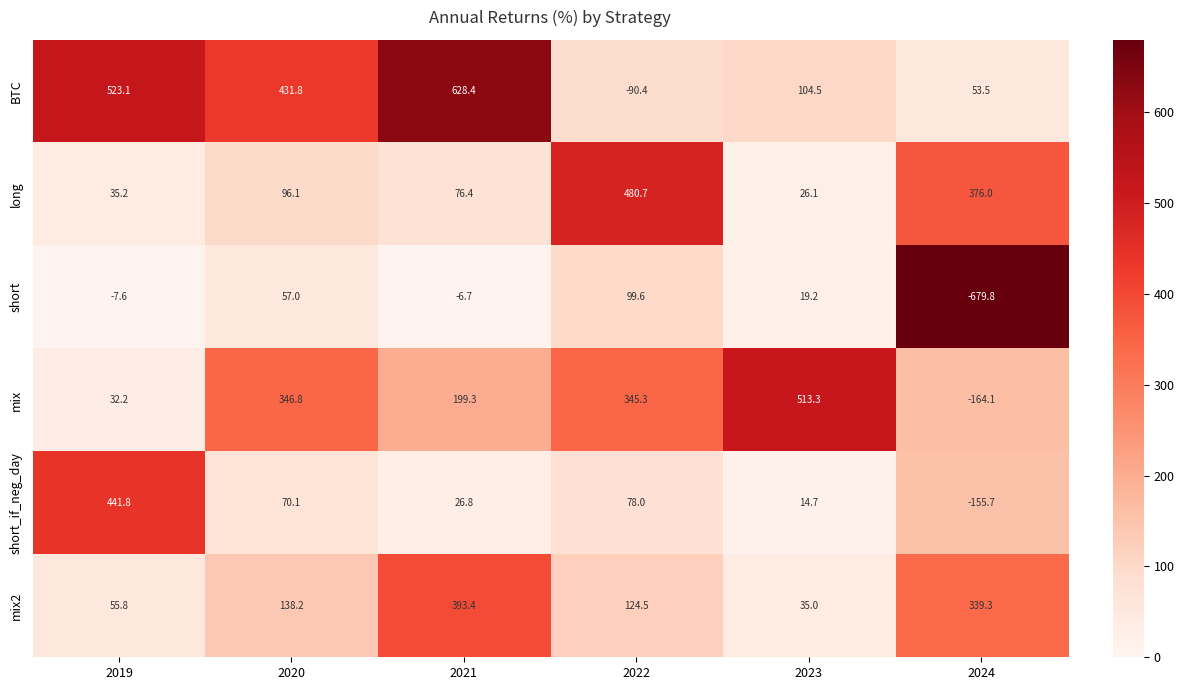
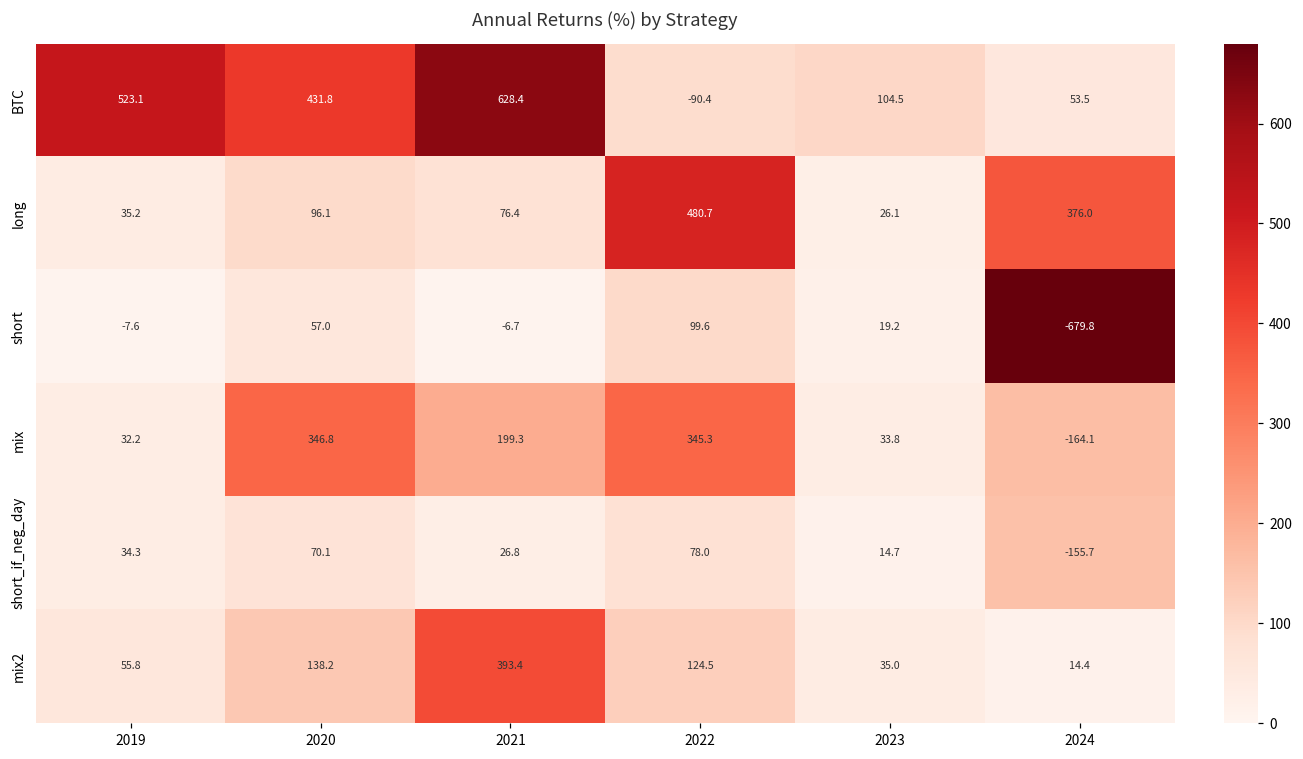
mix, 2023: 513.3 -> 33.8
short_if_neg_day, 2019: 441.8 -> 34.3
mix2, 2024: 339.3 -> 14.4
